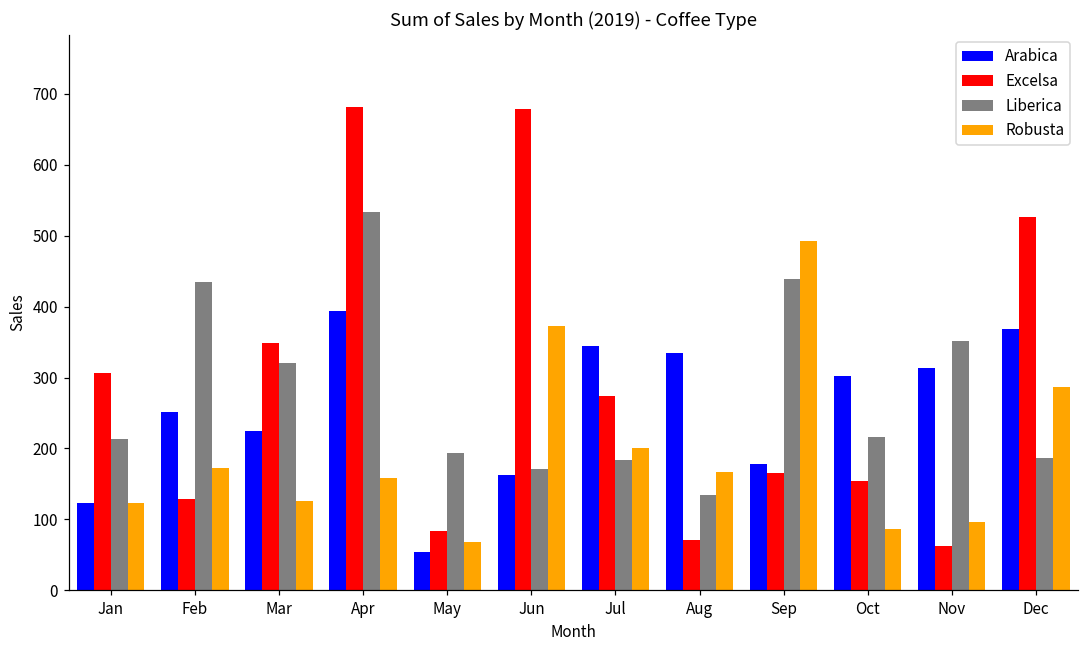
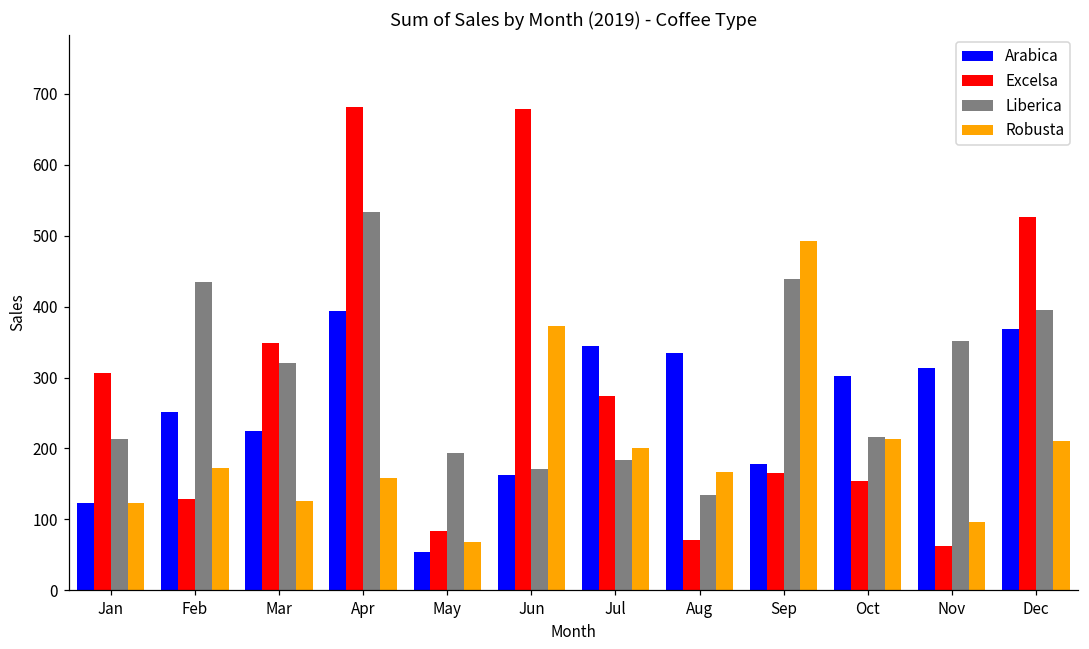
Robusta, Oct: 90 -> 210
Liberica, Dec: 190 -> 390
Robusta, Dec: 290 -> 210
